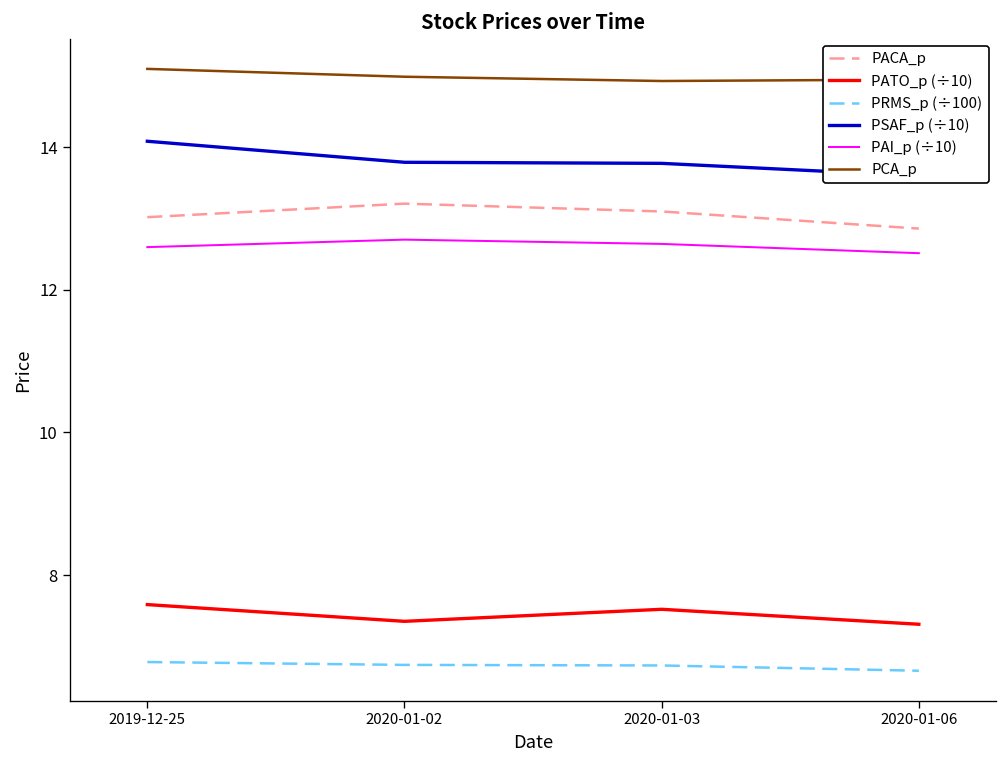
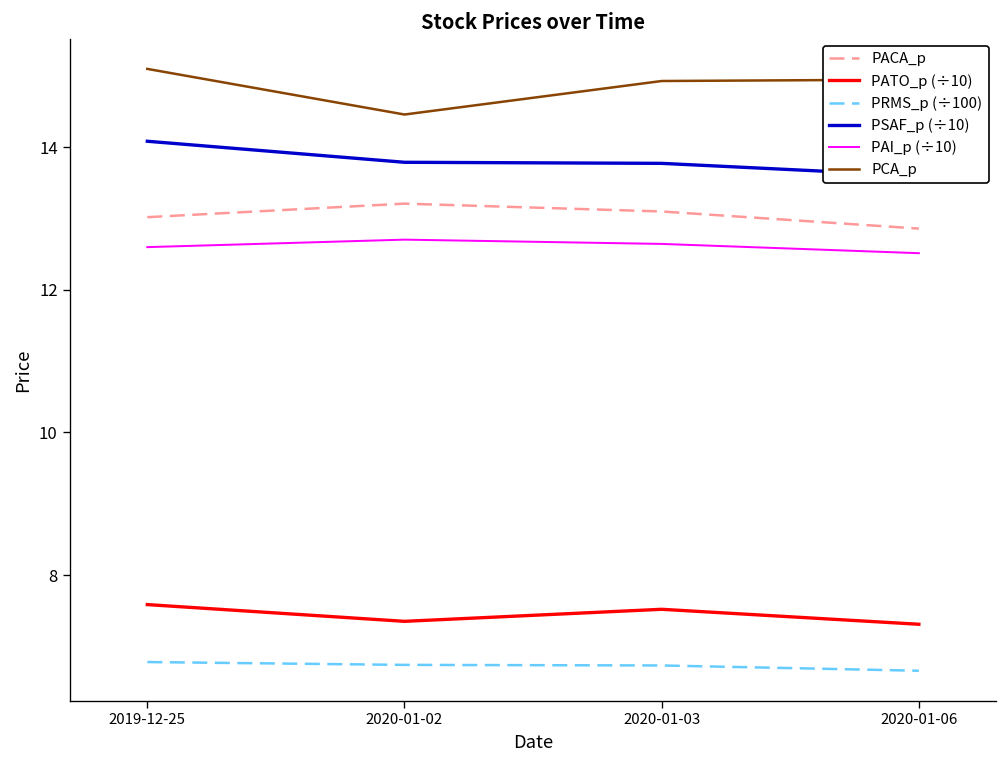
PCA_p, 2020-01-02: 15.0 -> 14.5
